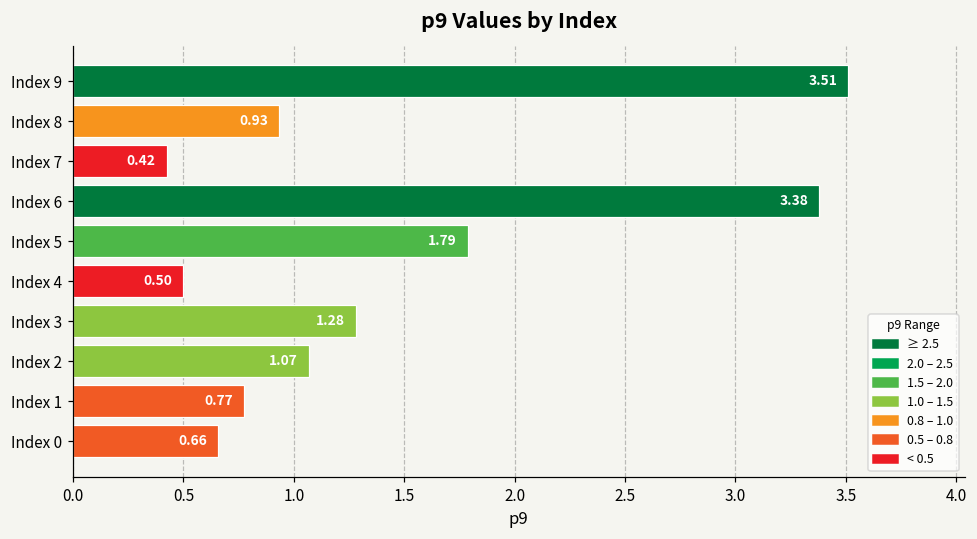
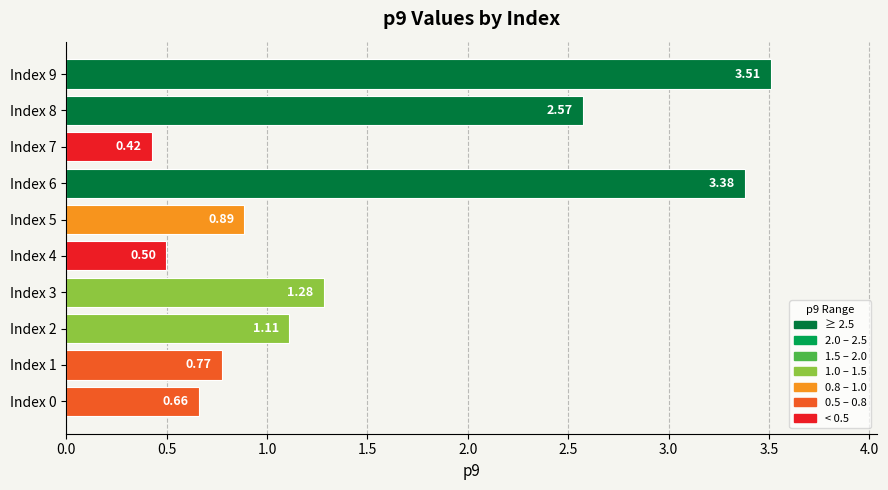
Index 8: 0.93 -> 2.57
Index 5: 1.79 -> 0.89
Index 2: 1.07 -> 1.11
